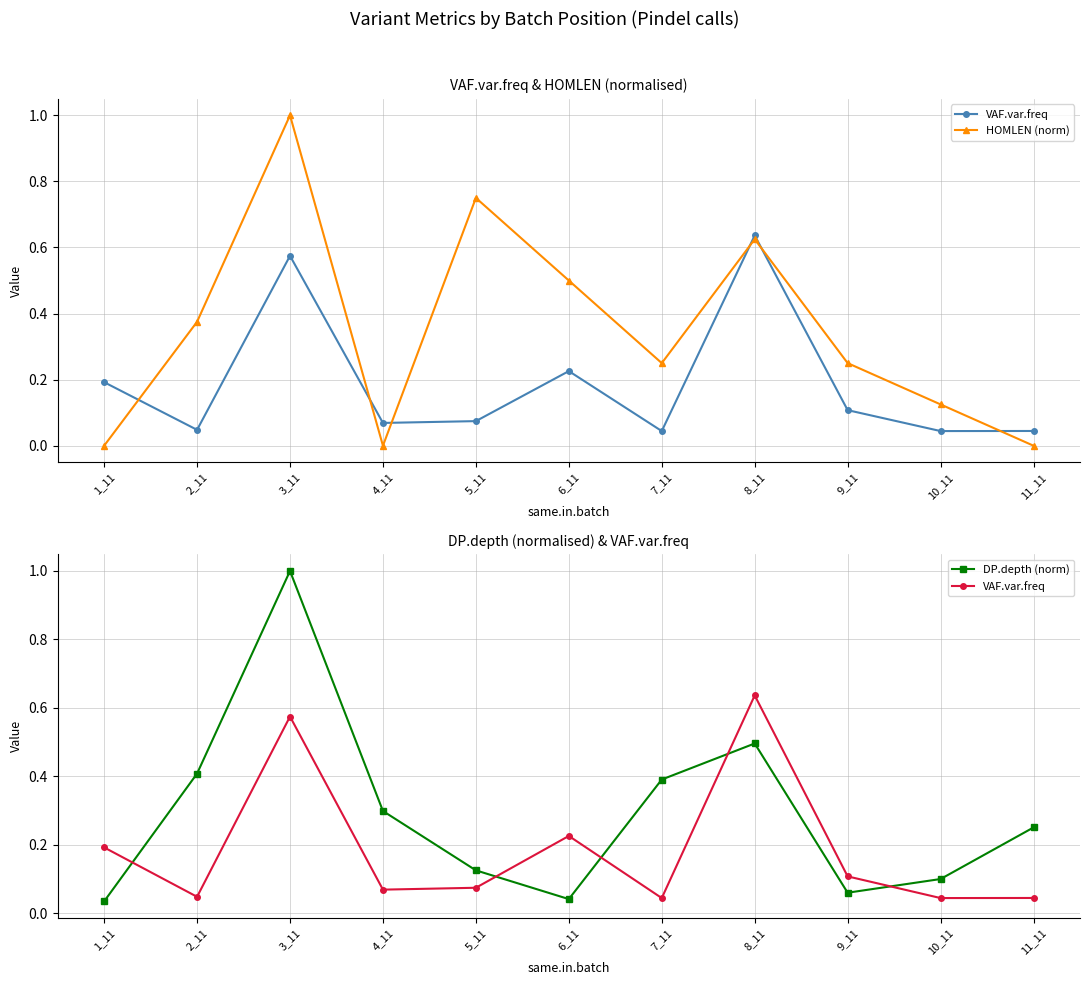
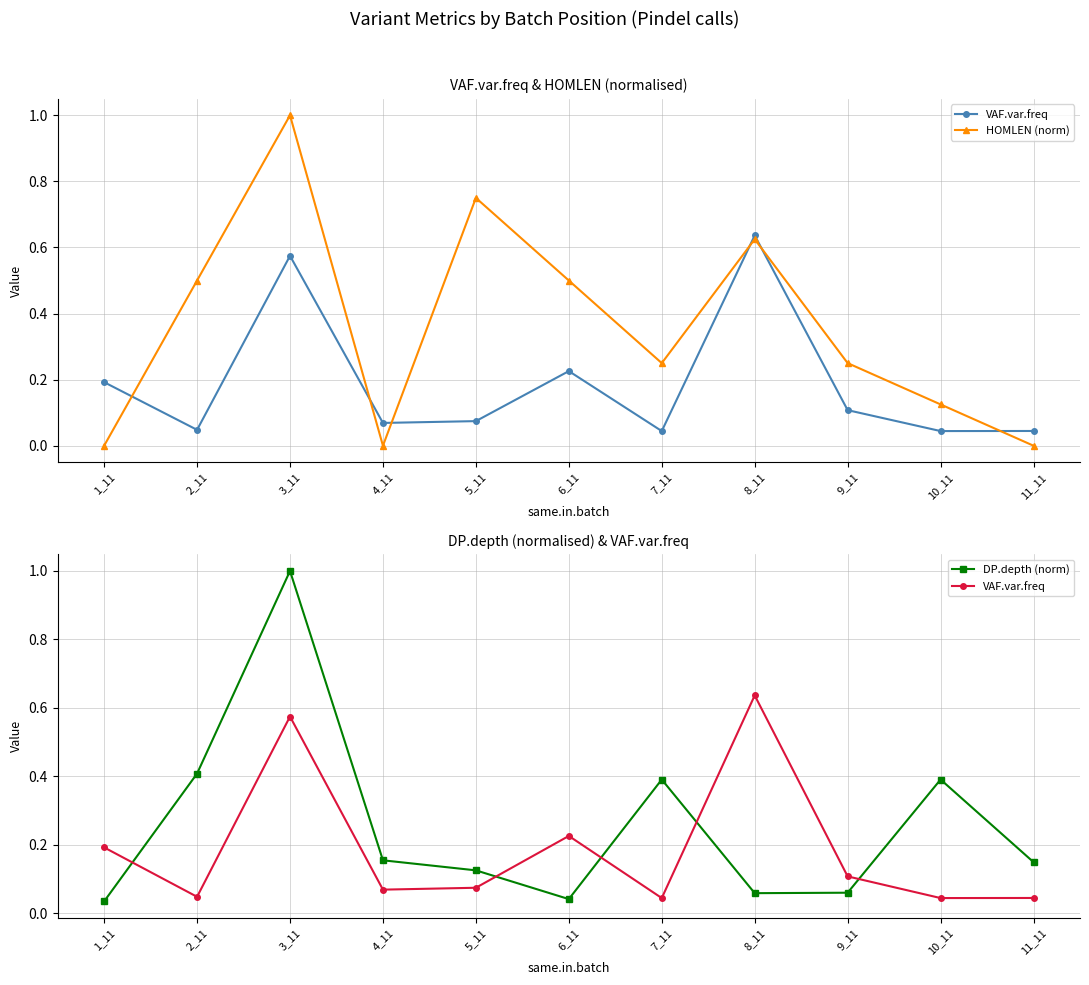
VAF.var.freq & HOMLEN (normalised), HOMLEN (norm), 2_11: 0.38 -> 0.50
DP.depth (normalised) & VAF.var.freq, DP.depth (norm), 4_11: 0.30 -> 0.15
DP.depth (normalised) & VAF.var.freq, DP.depth (norm), 8_11: 0.50 -> 0.06
DP.depth (normalised) & VAF.var.freq, DP.depth (norm), 10_11: 0.10 -> 0.39
DP.depth (normalised) & VAF.var.freq, DP.depth (norm), 11_11: 0.25 -> 0.15
